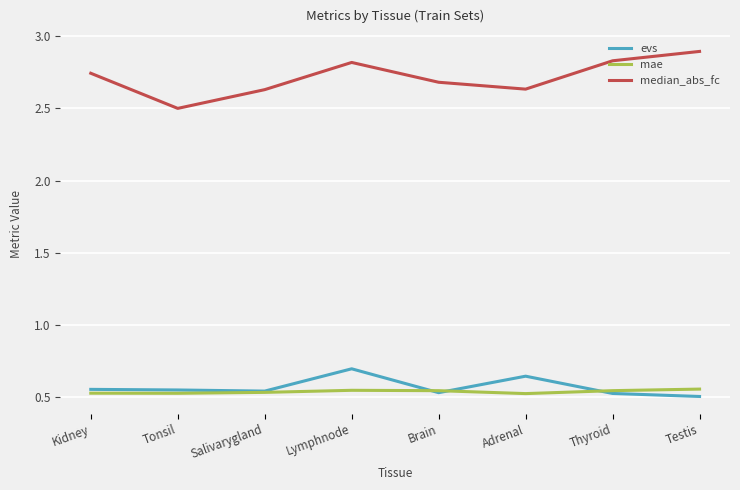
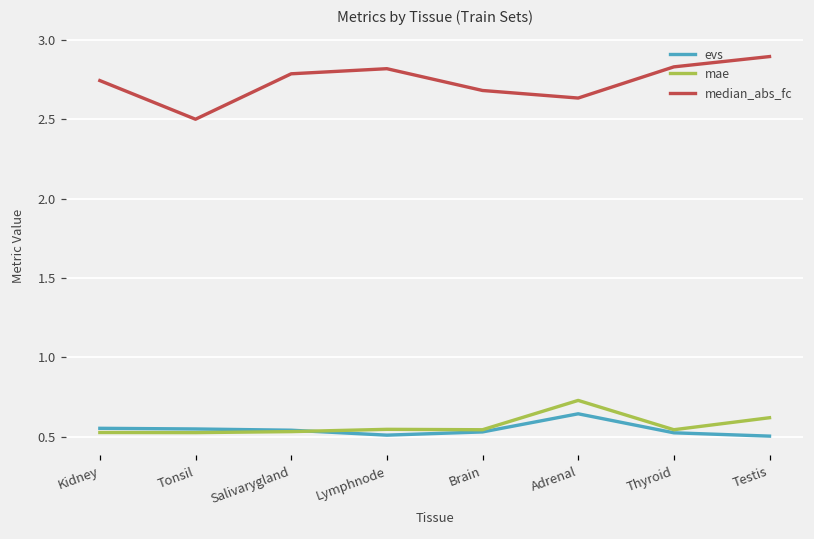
median_abs_fc, Salivarygland: 2.63 -> 2.79
evs, Lymphnode: 0.70 -> 0.51
mae, Adrenal: 0.52 -> 0.73
mae, Testis: 0.56 -> 0.62
